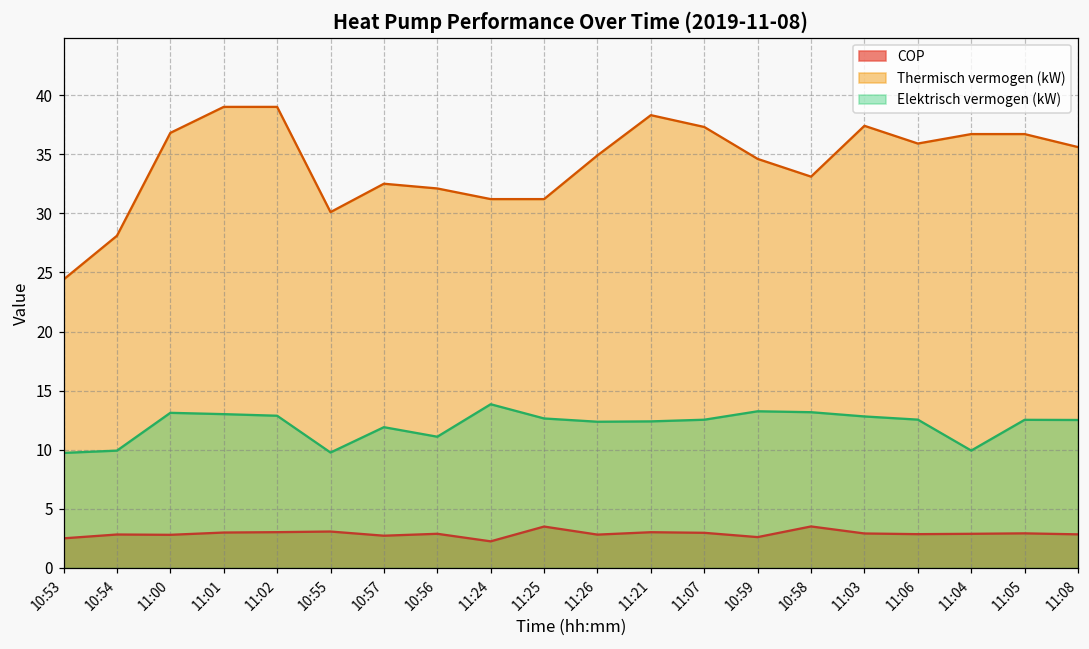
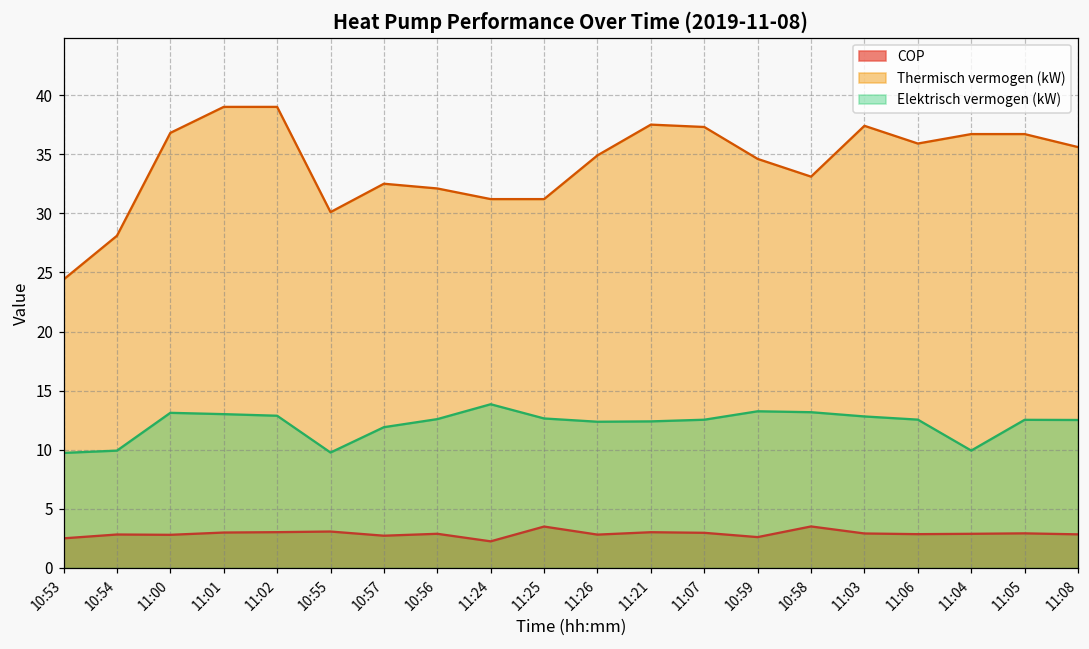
Elektrisch vermogen (kW), 10:56: 11.1 -> 12.6
Thermisch vermogen (kW), 11:21: 38.3 -> 37.5
